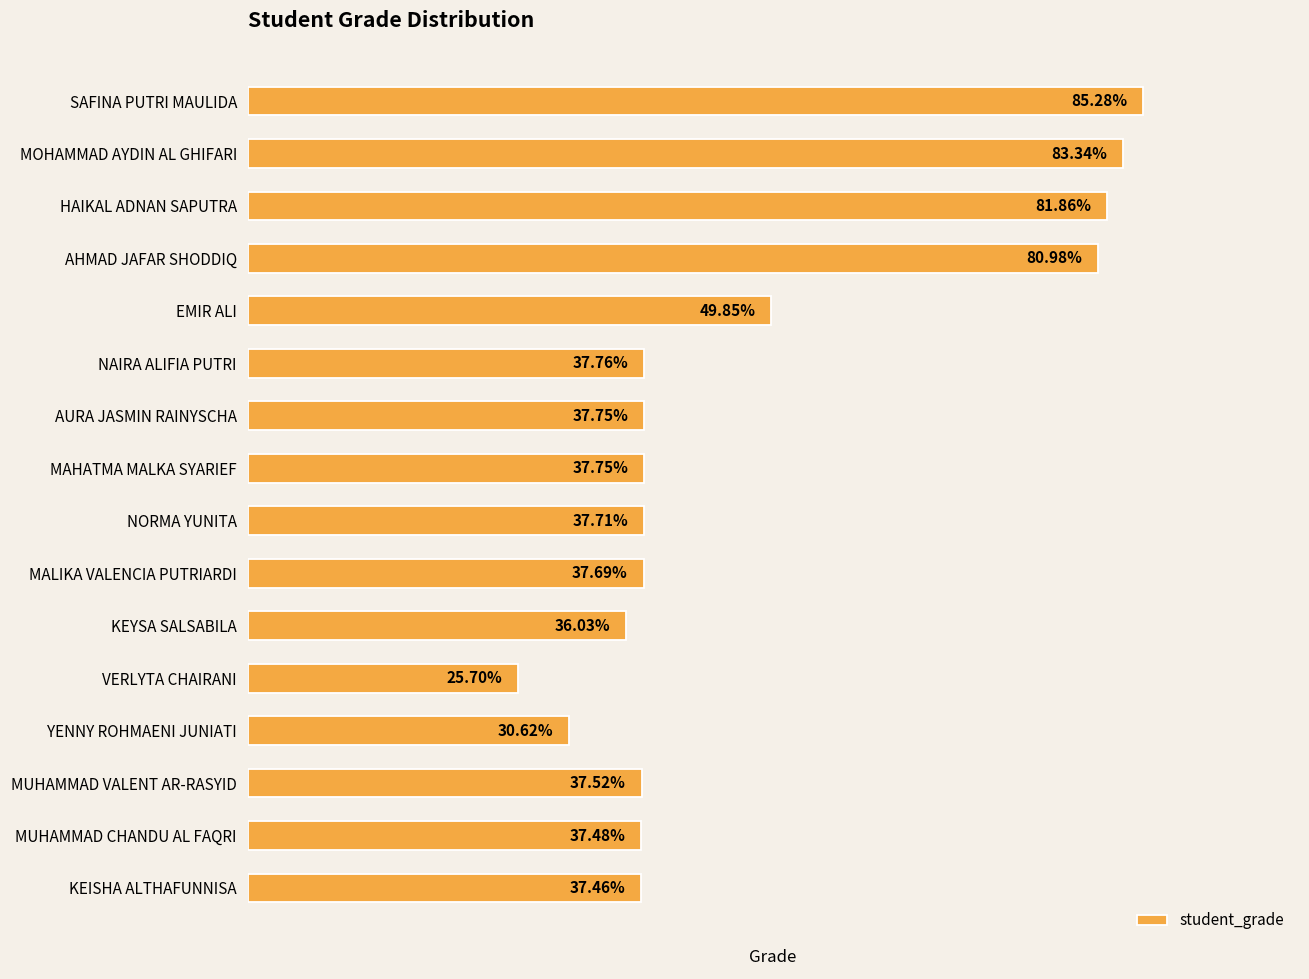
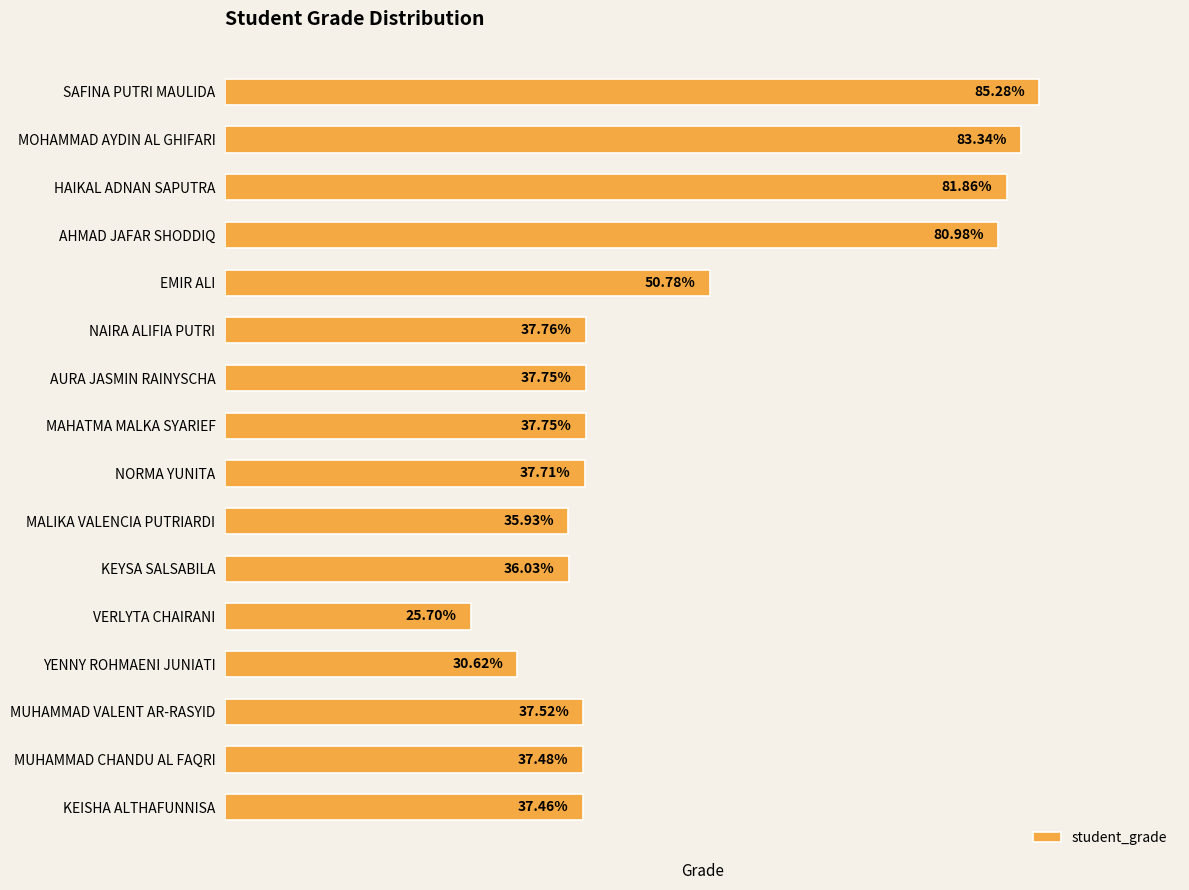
EMIR ALI: 49.85% -> 50.78%
MALIKA VALENCIA PUTRIARDI: 37.69% -> 35.93%
